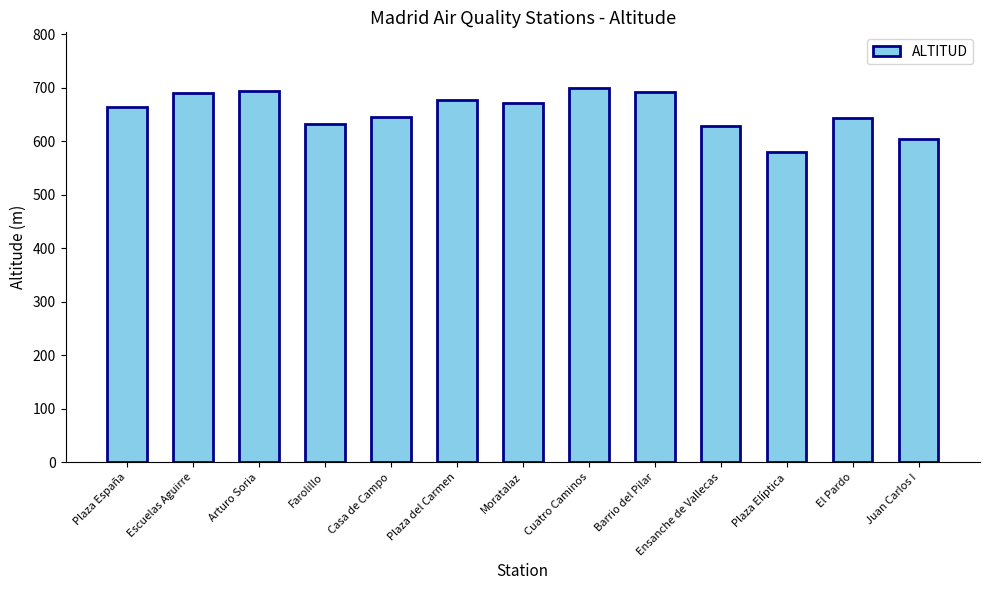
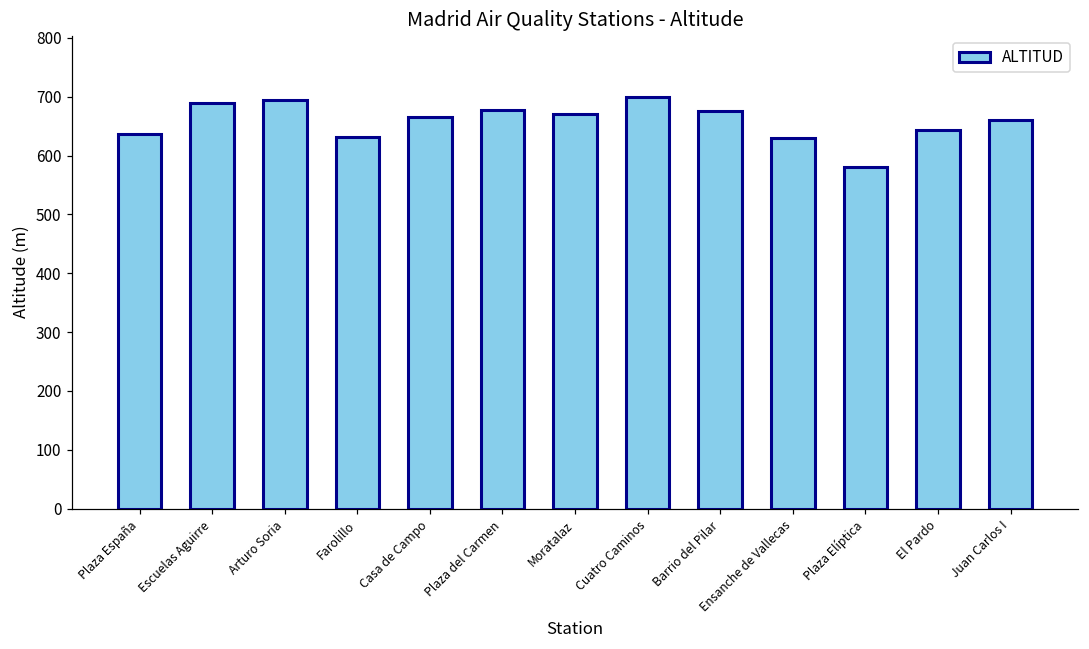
Plaza España: 670 -> 640
Casa de Campo: 650 -> 670
Barrio del Pilar: 690 -> 680
Juan Carlos I: 600 -> 660
